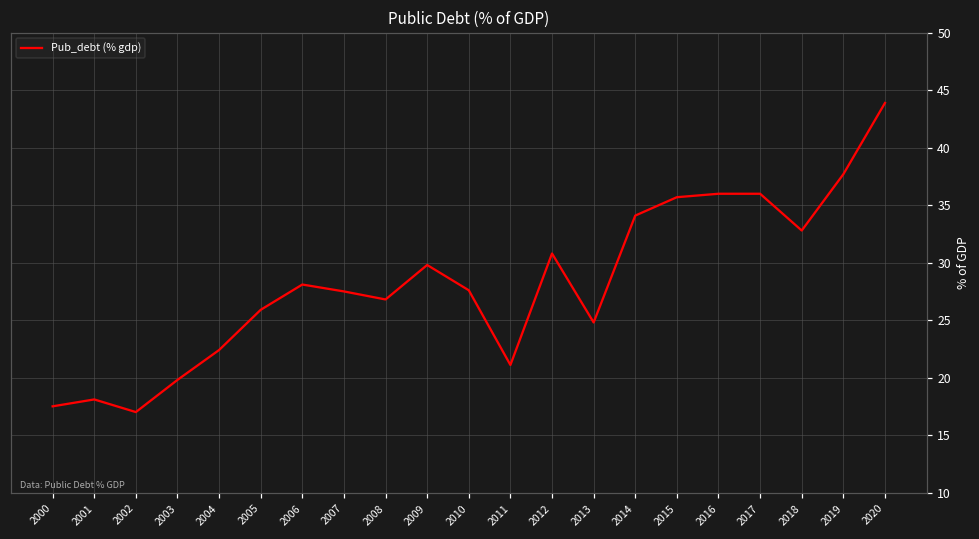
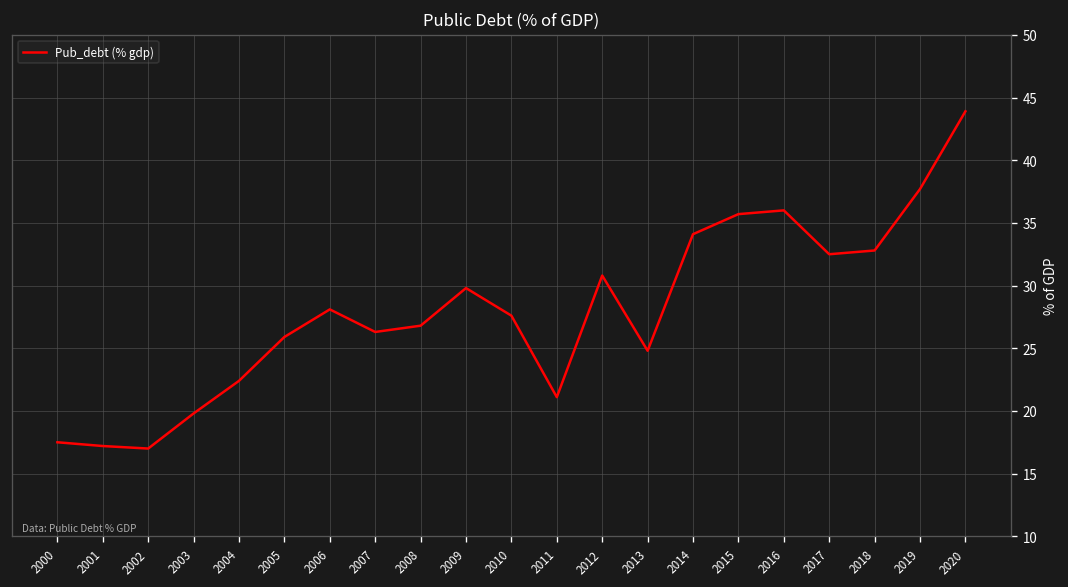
2001: 18.1 -> 17.2
2007: 27.5 -> 26.3
2017: 36.0 -> 32.5
